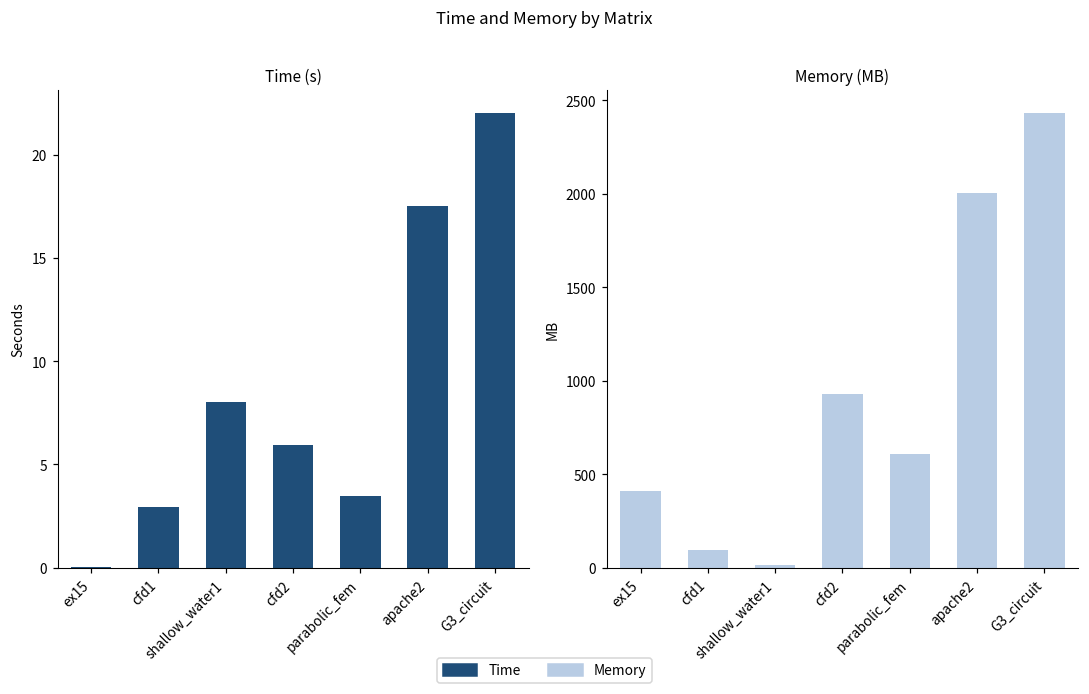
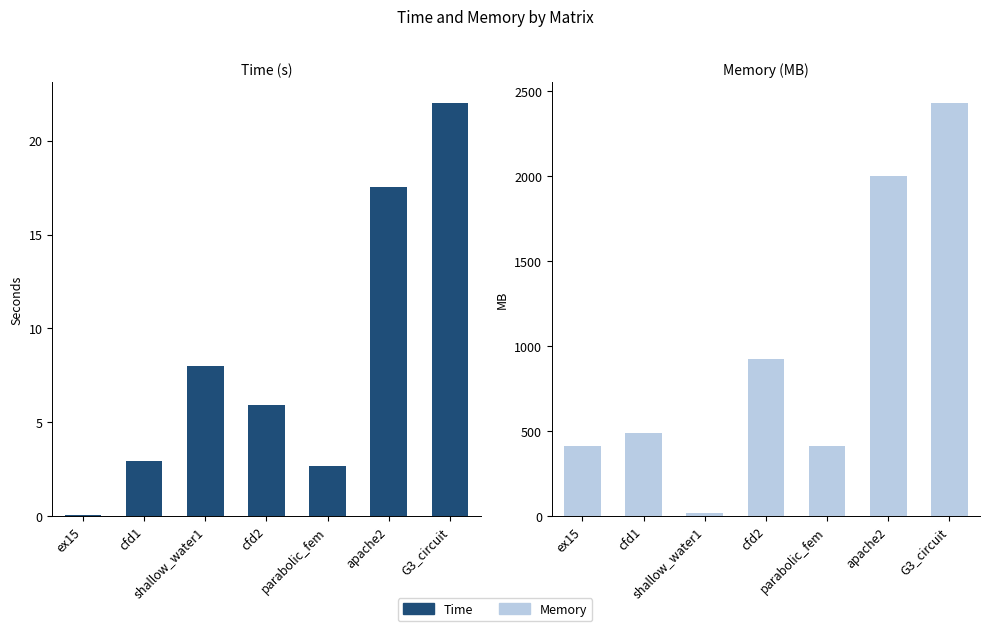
Time (s), parabolic_fem: 3.4 -> 2.7
Memory (MB), cfd1: 90 -> 490
Memory (MB), parabolic_fem: 610 -> 410
